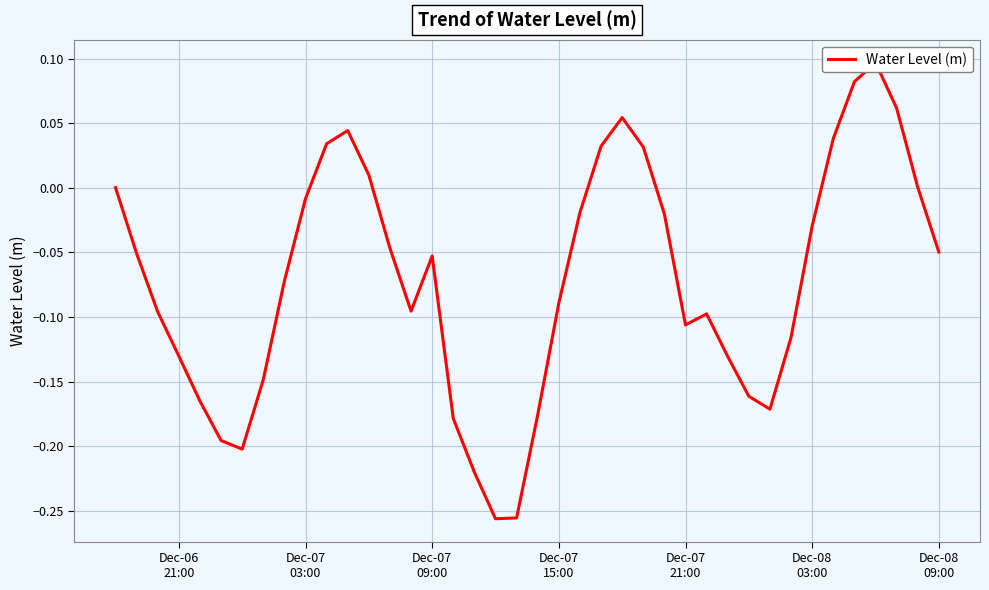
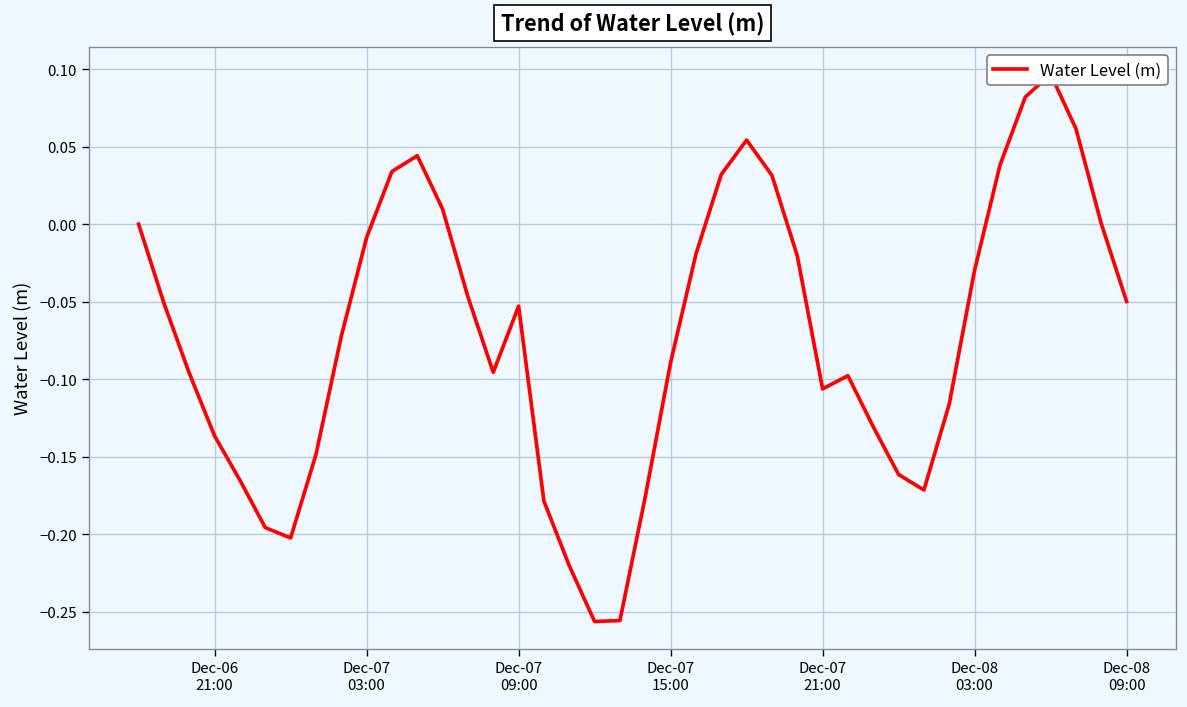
Dec-06 21:00: -0.130 -> -0.136
